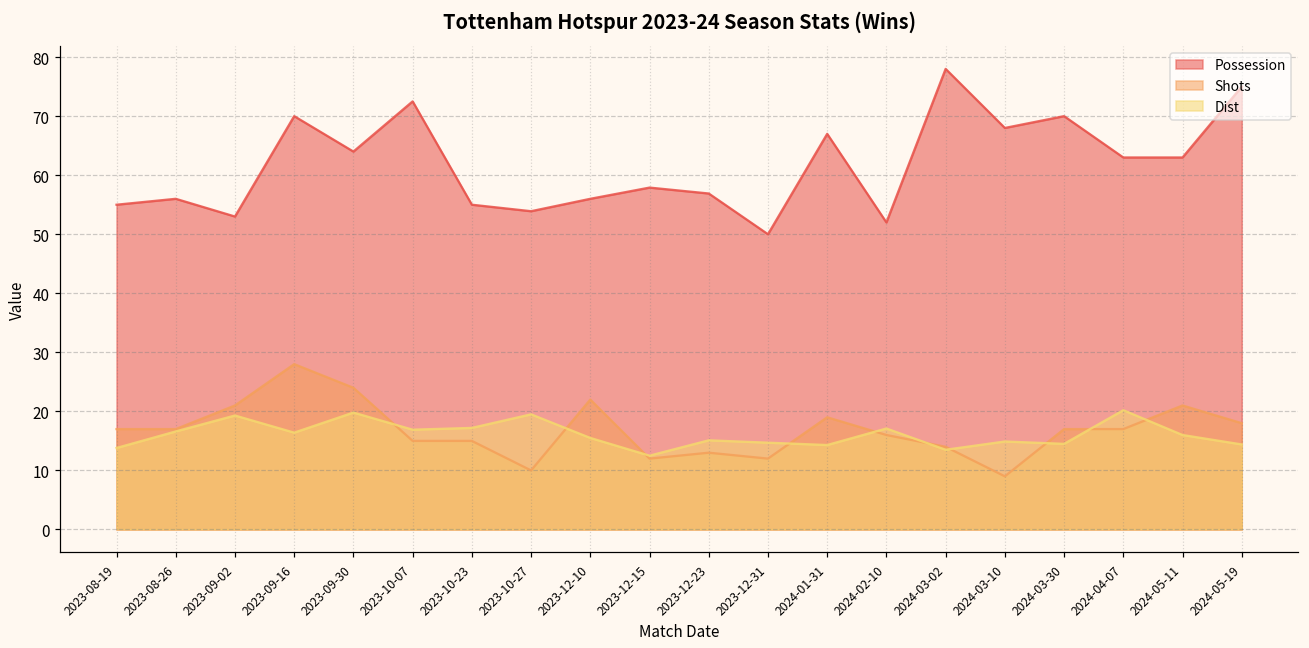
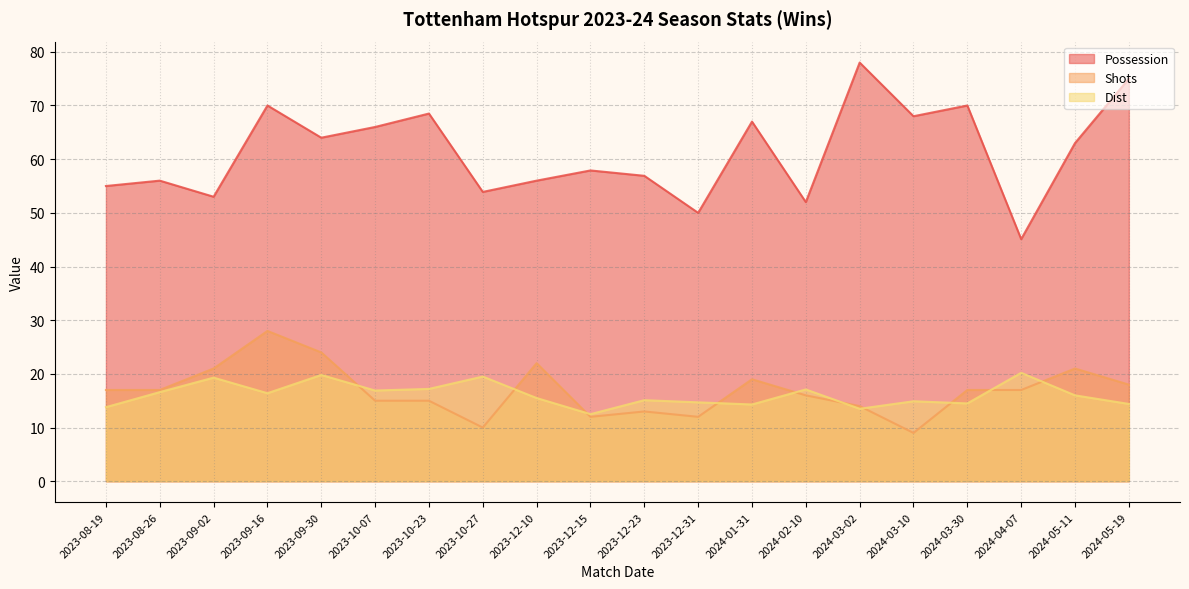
Possession, 2023-10-07: 73 -> 66
Possession, 2023-10-23: 55 -> 69
Possession, 2024-04-07: 63 -> 45
